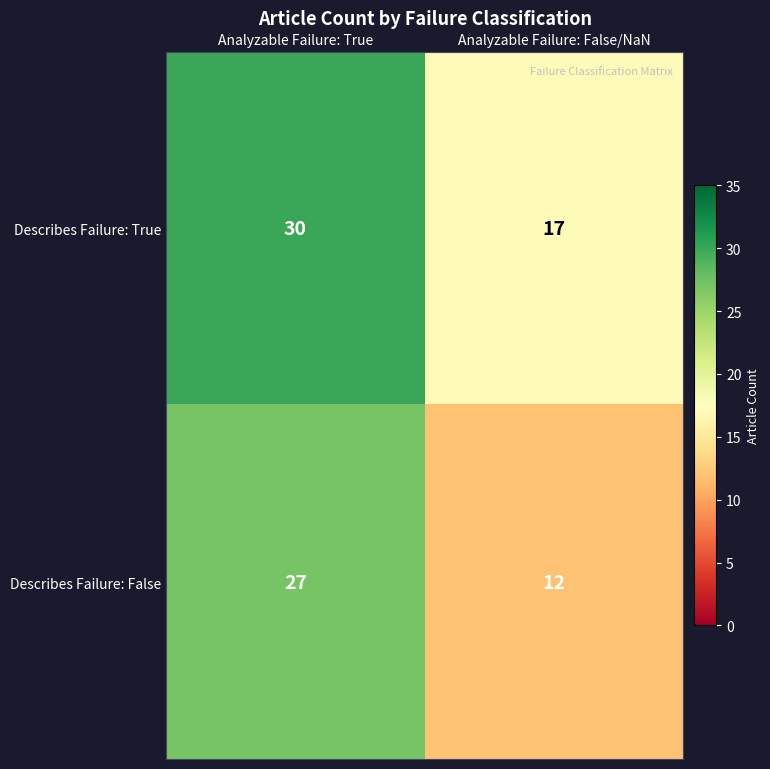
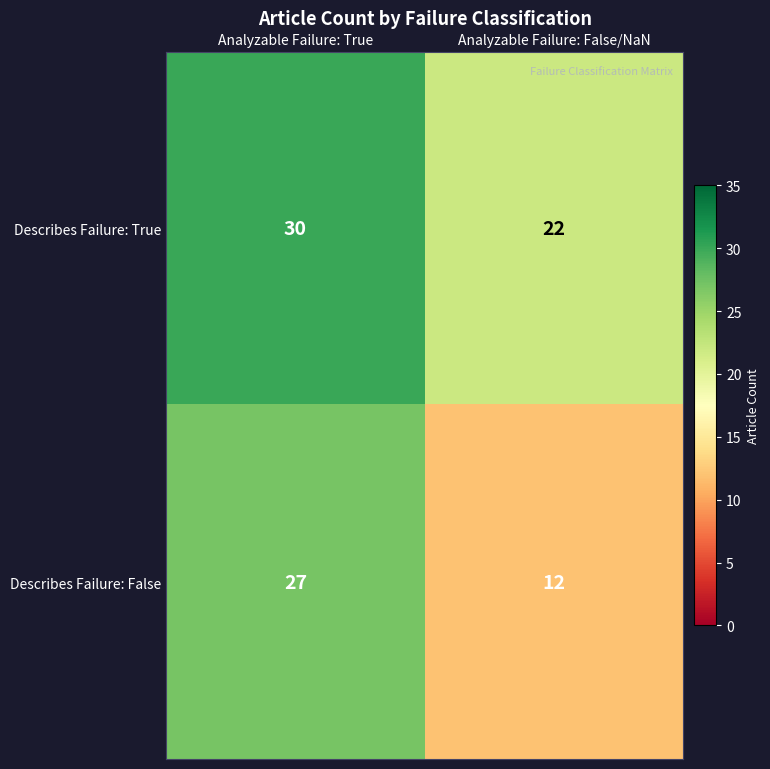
Describes Failure: True, Analyzable Failure: False/NaN: 17 -> 22
